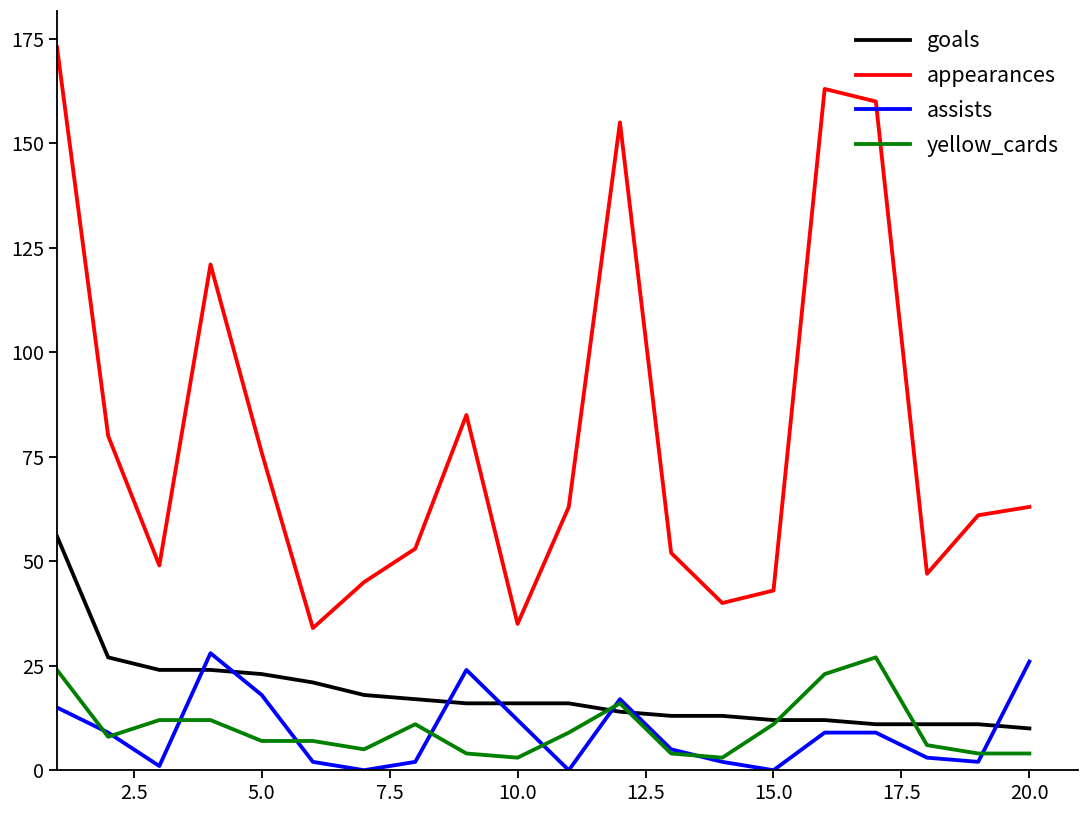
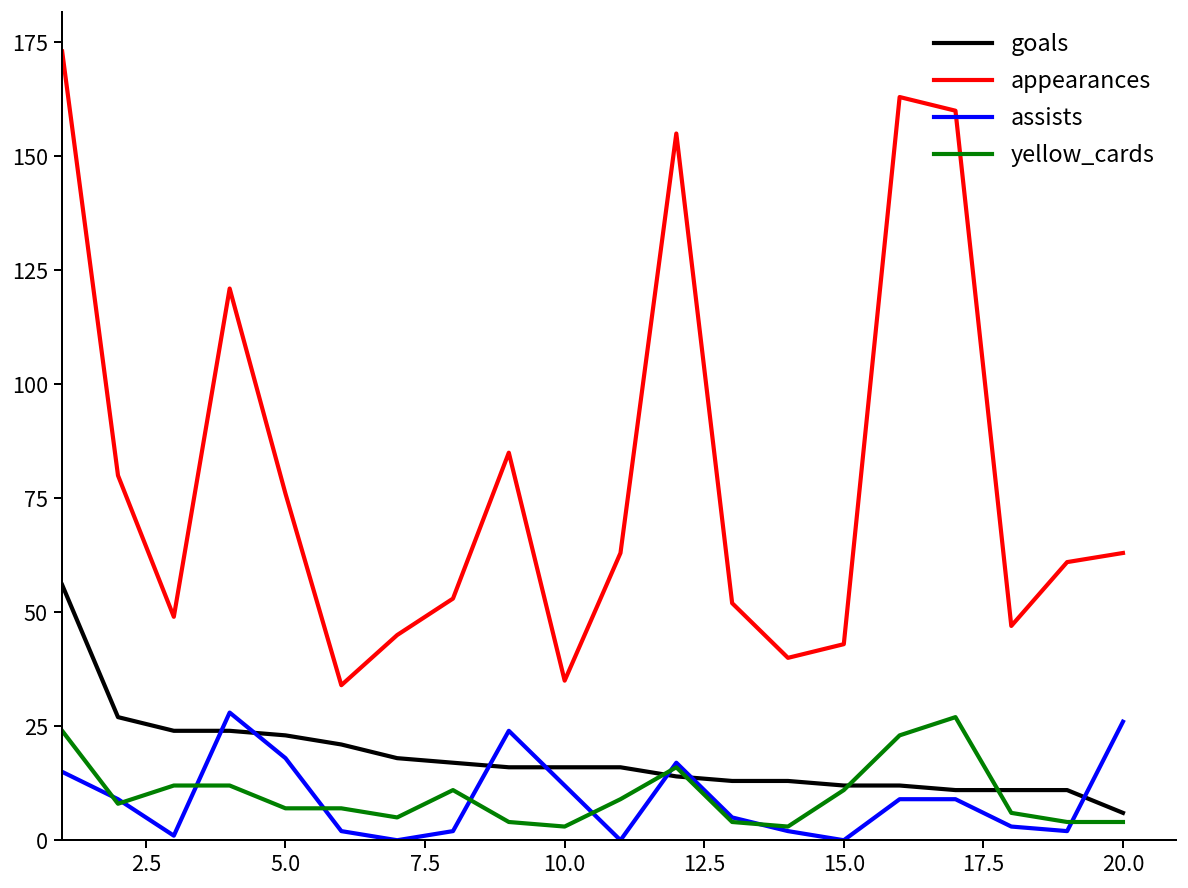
goals, 20.0: 10 -> 6
